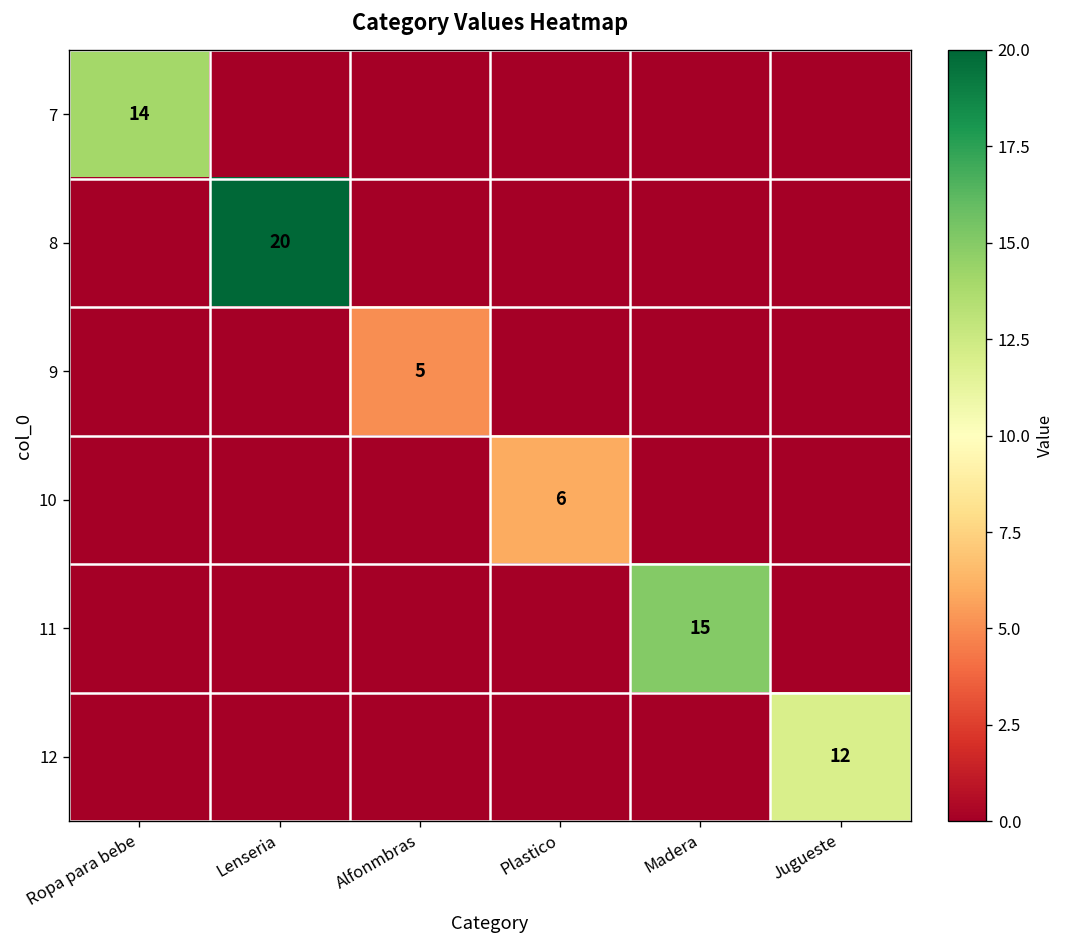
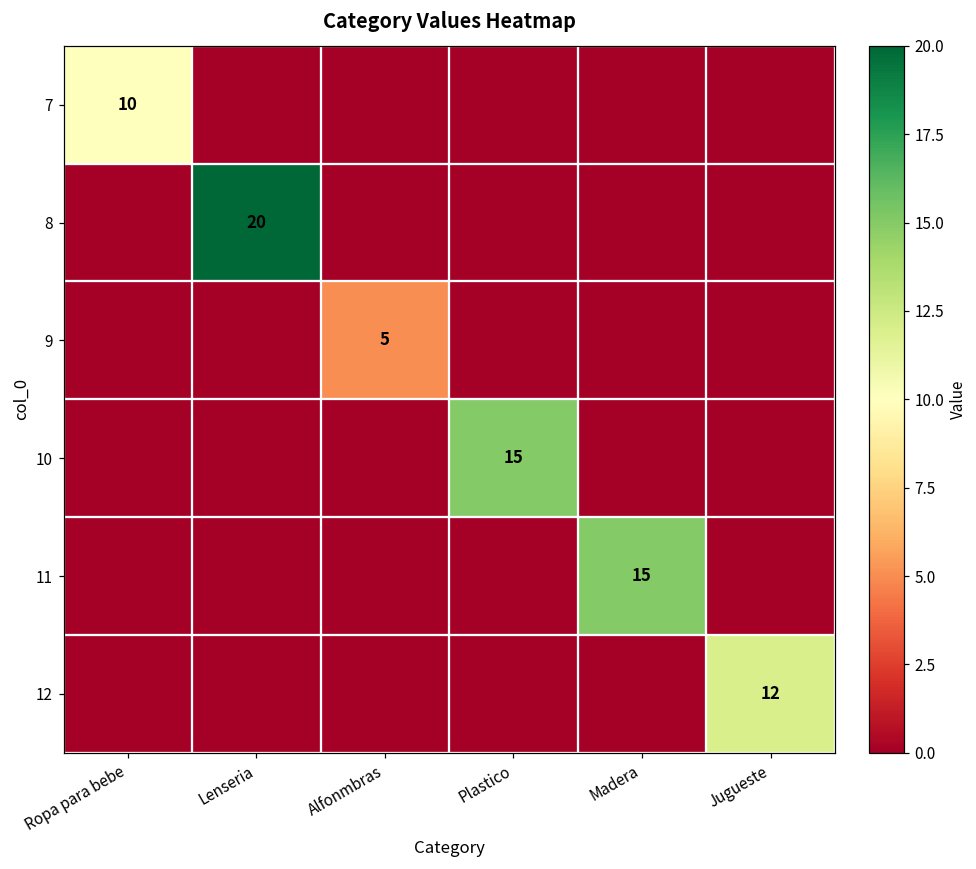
7, Ropa para bebe: 14 -> 10
10, Plastico: 6 -> 15
